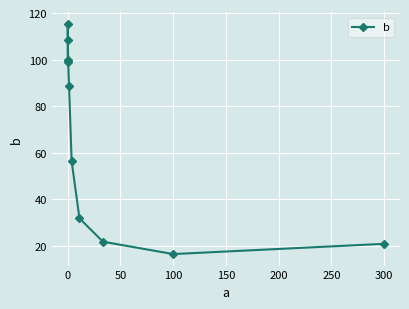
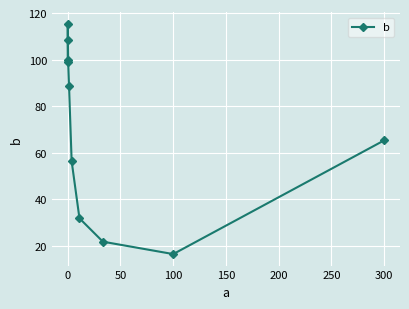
300: 21 -> 65
